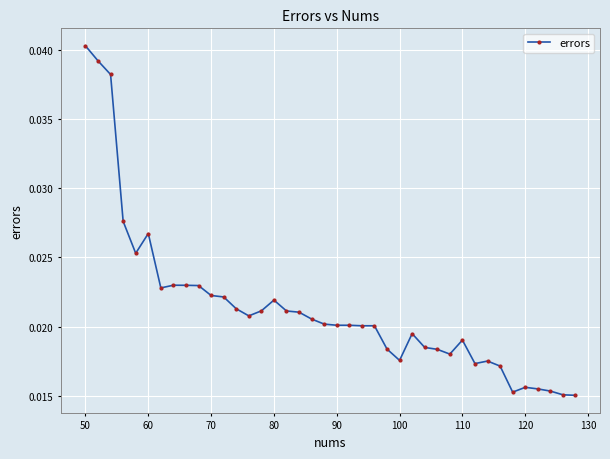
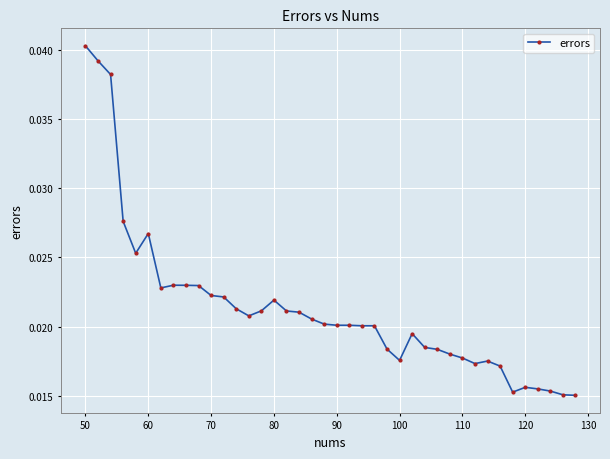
110: 0.0190 -> 0.0177
